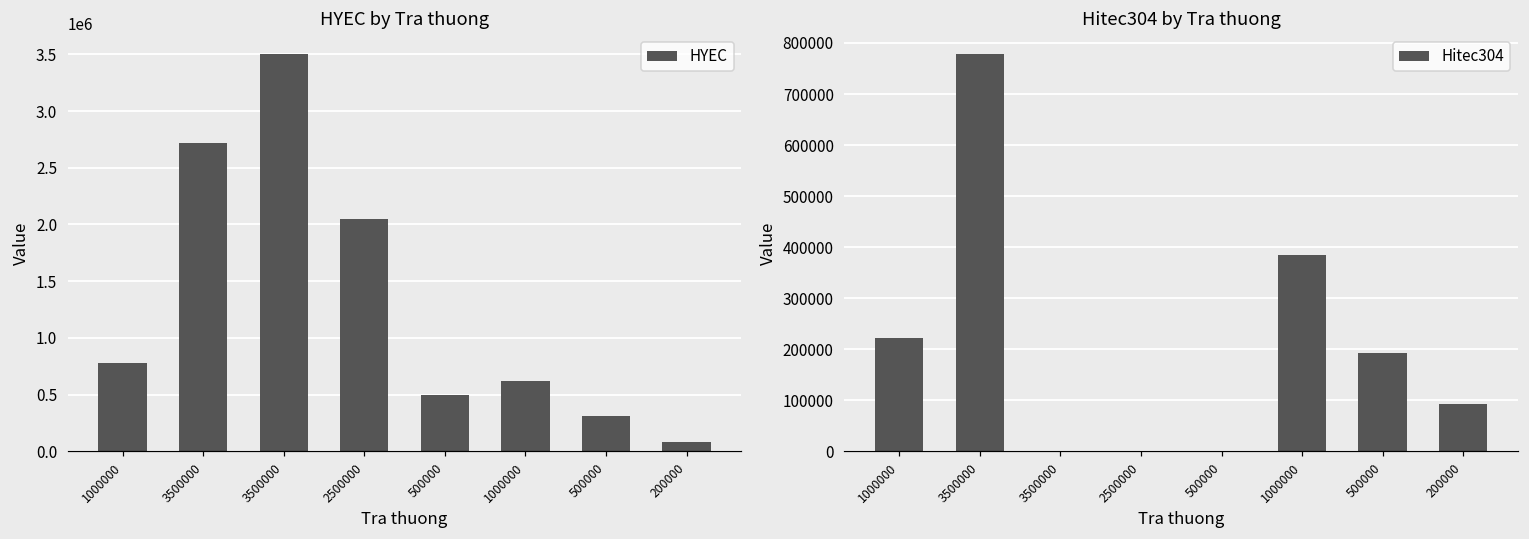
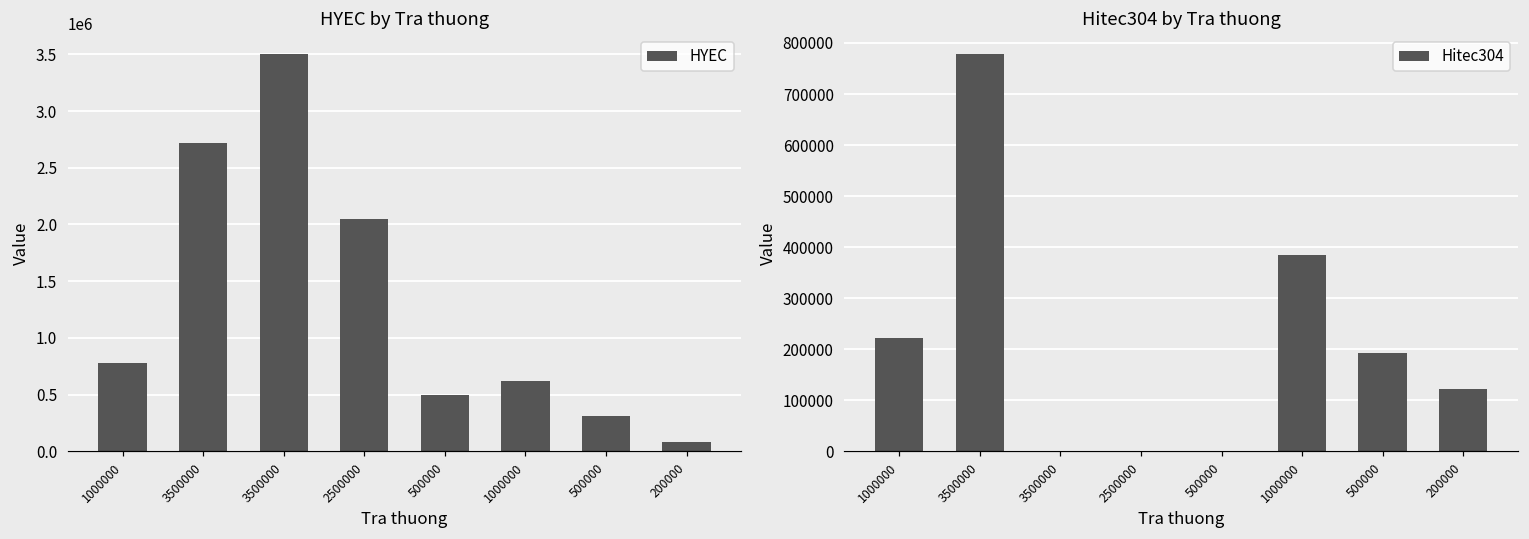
Hitec304 by Tra thuong, 200000: 90000 -> 120000
